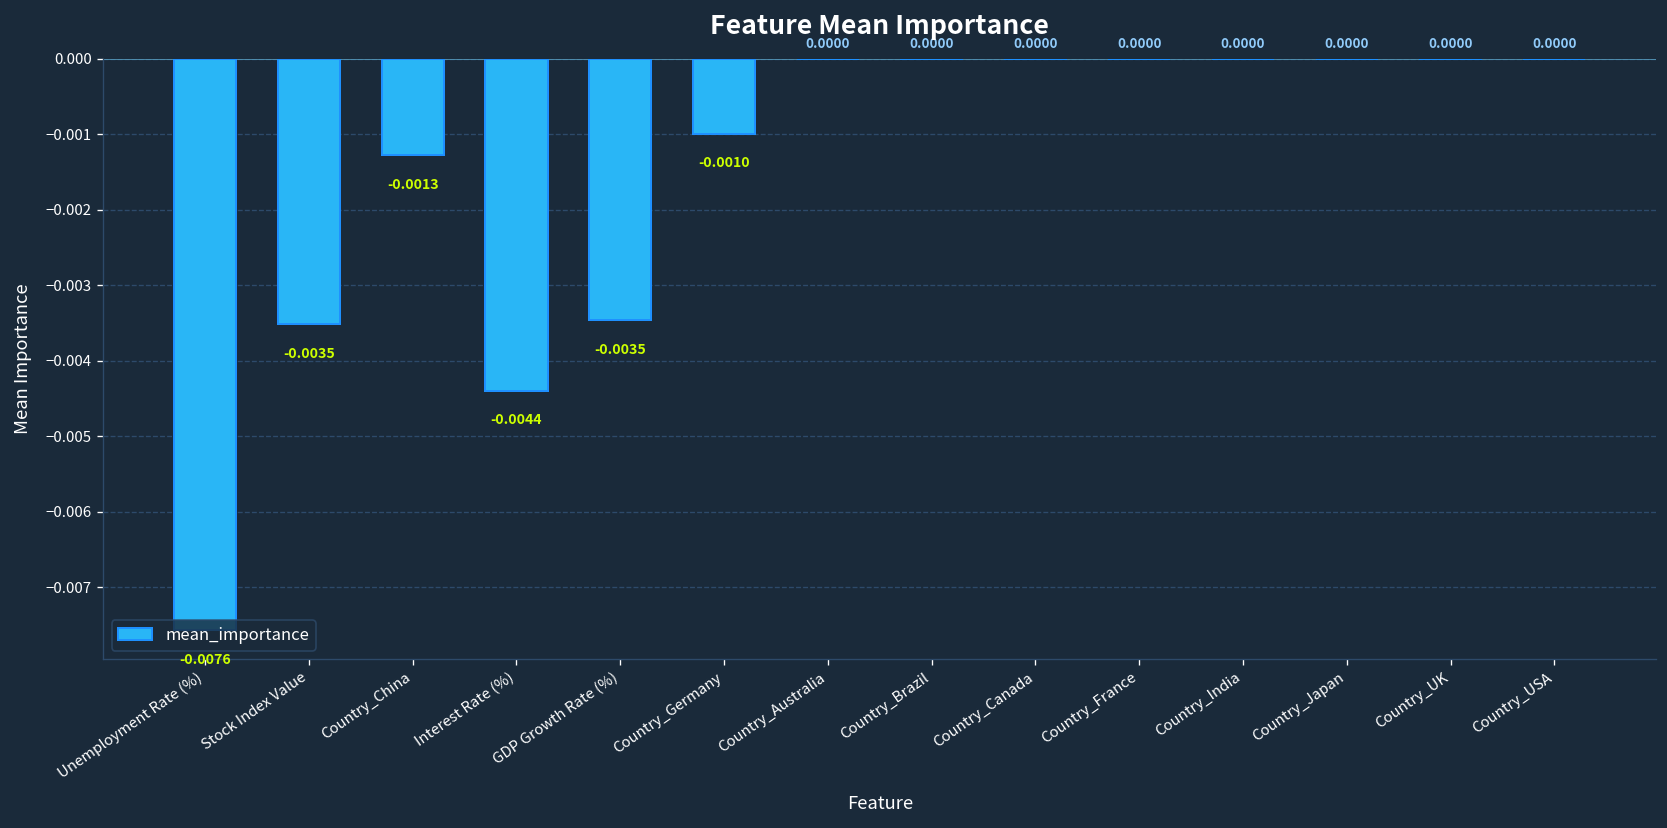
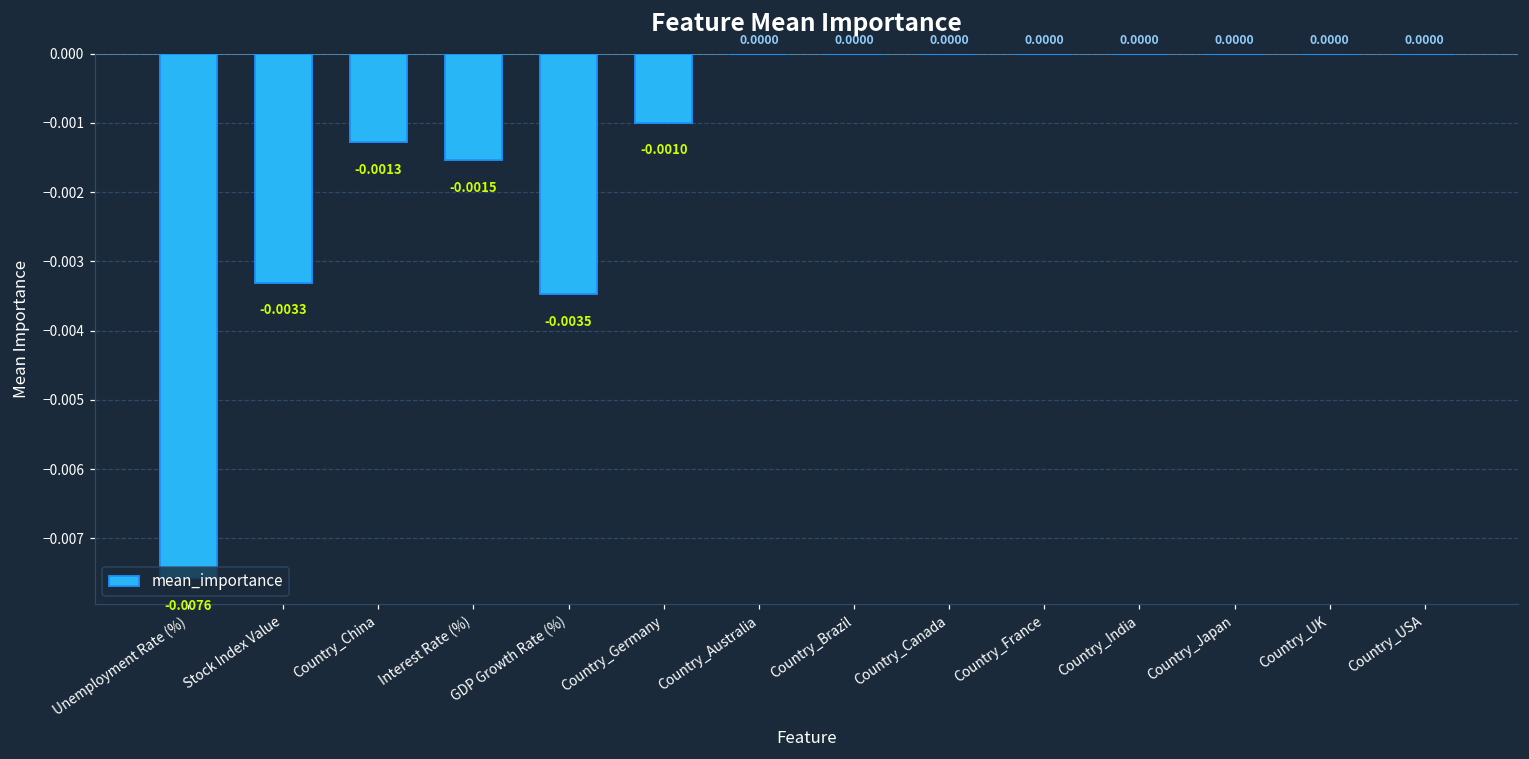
Stock Index Value: -0.0035 -> -0.0033
Interest Rate (%): -0.0044 -> -0.0015
